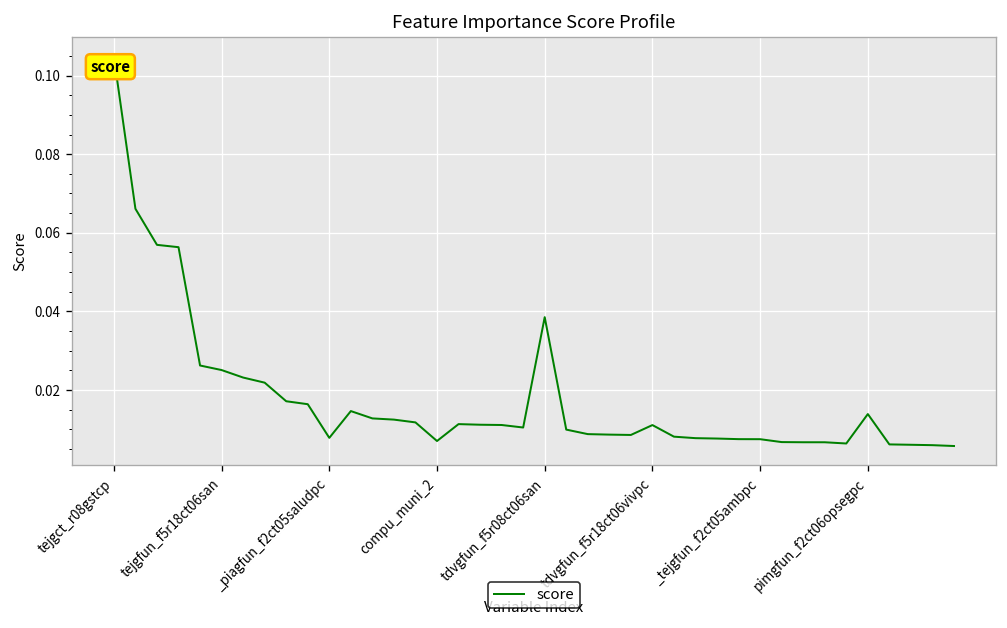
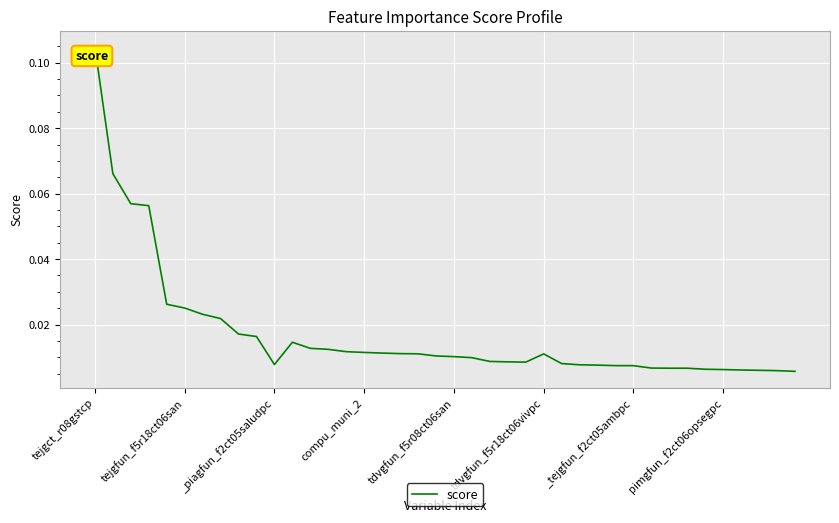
compu_muni_2: 0.007 -> 0.012
tdvgfun_f5r08ct06san: 0.039 -> 0.010
pimgfun_f2ct06opsegpc: 0.014 -> 0.006
